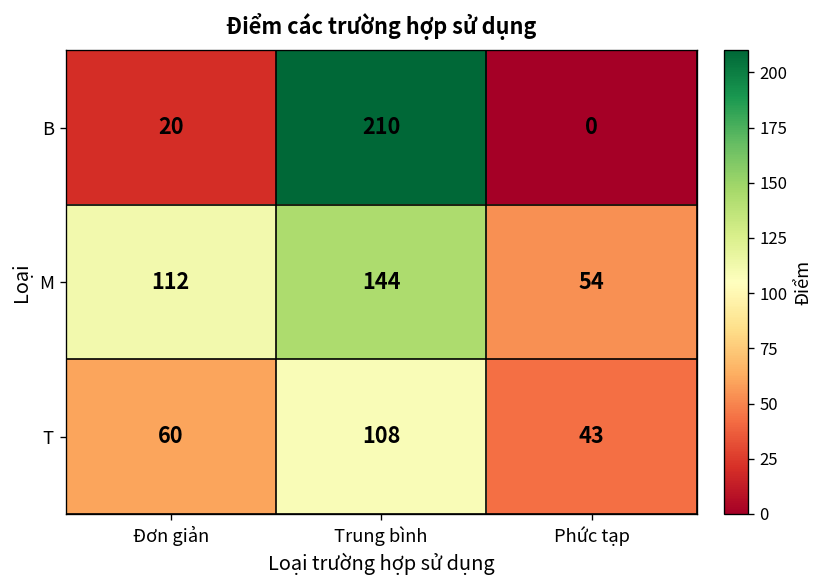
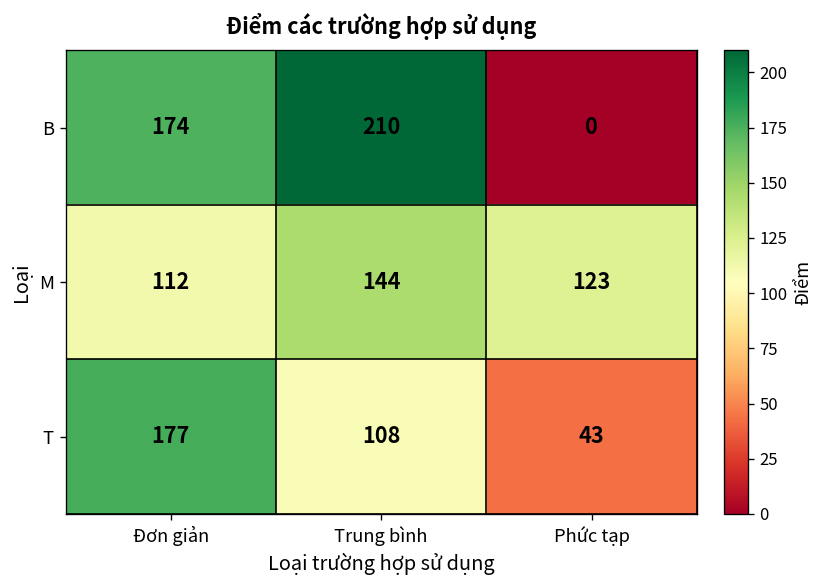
B, Đơn giản: 20 -> 174
M, Phức tạp: 54 -> 123
T, Đơn giản: 60 -> 177
